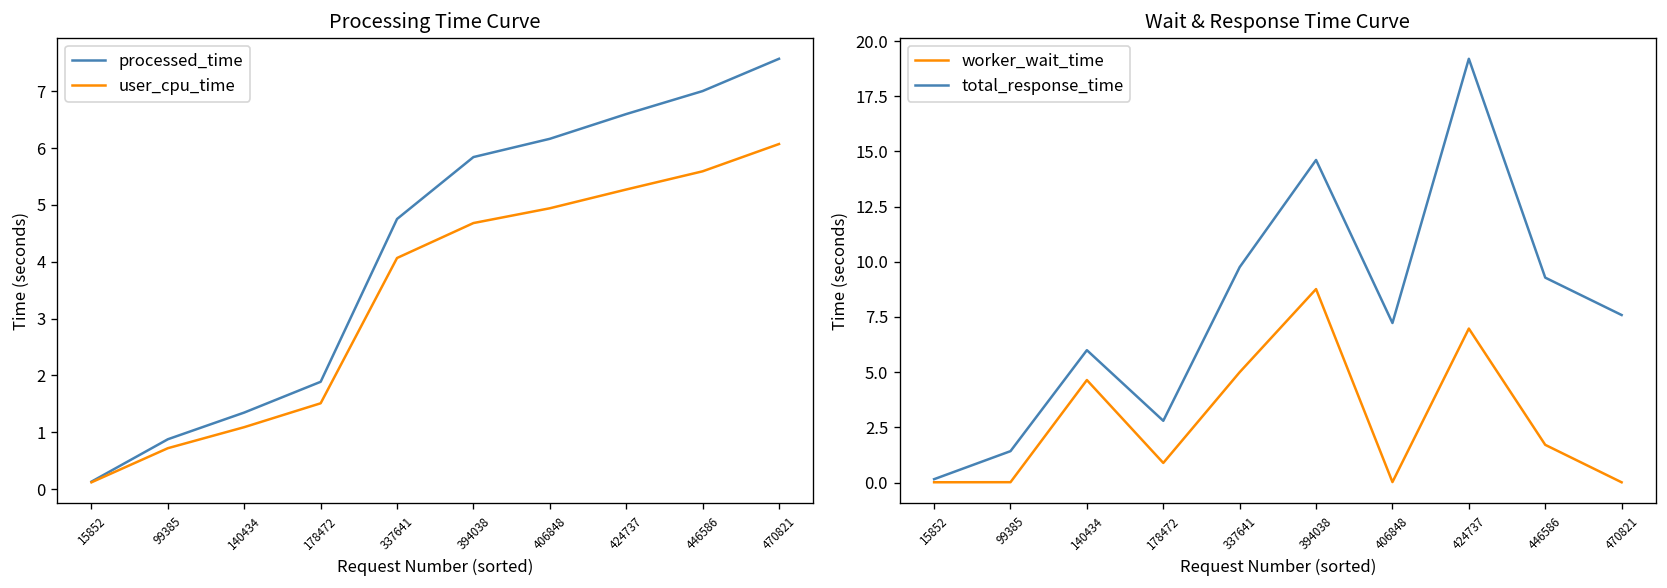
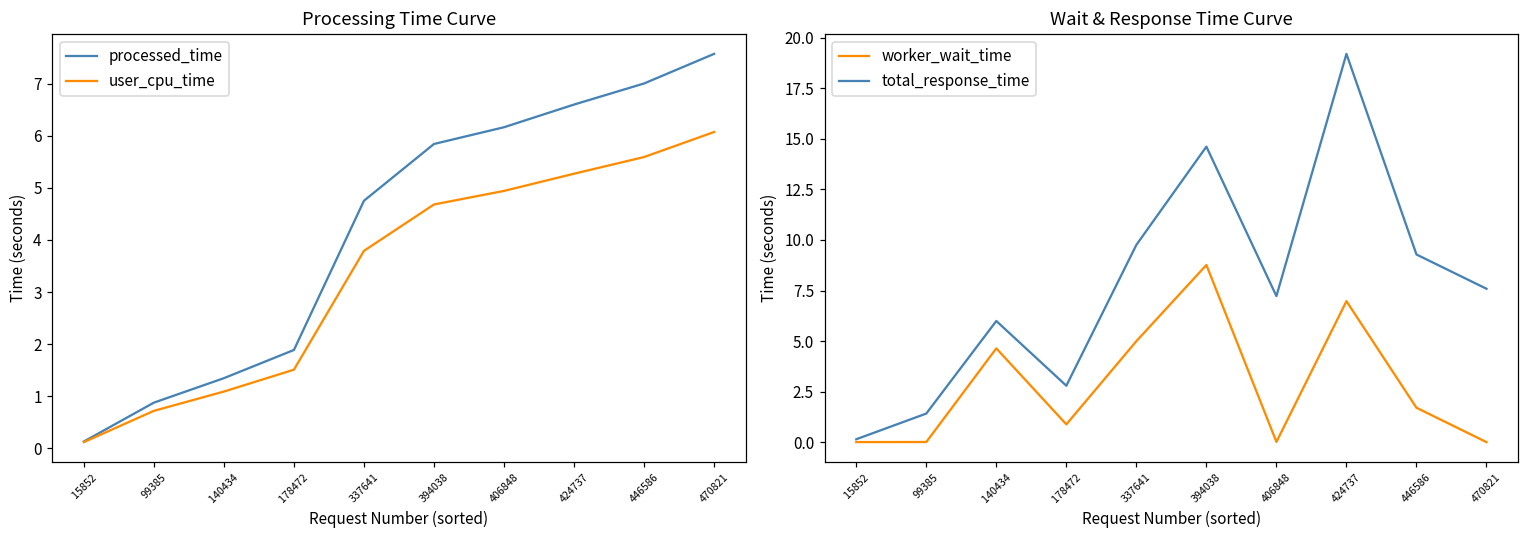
Processing Time Curve, user_cpu_time, 337641: 4.1 -> 3.8
